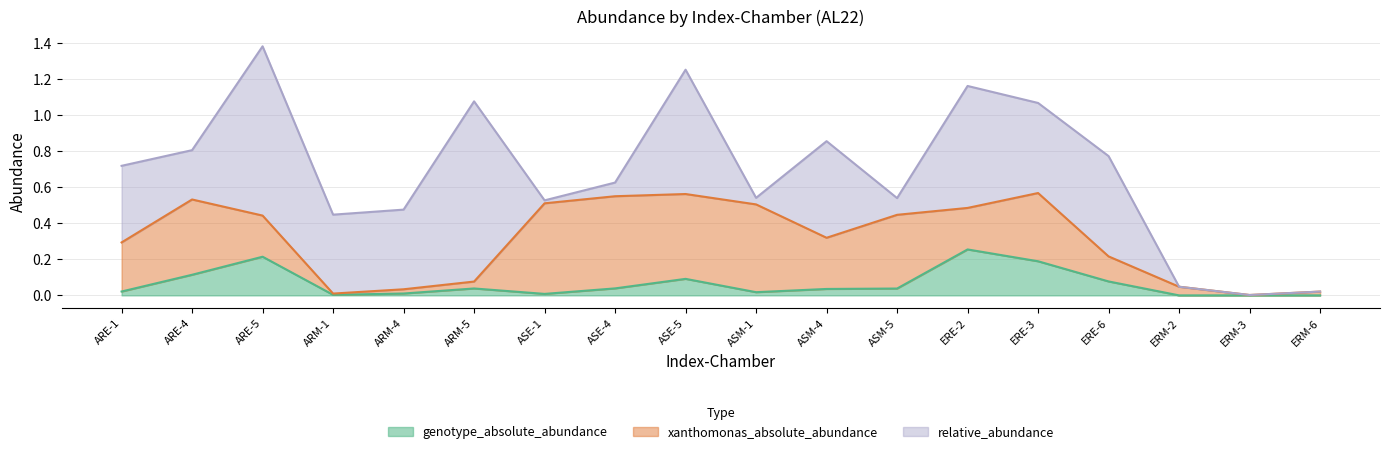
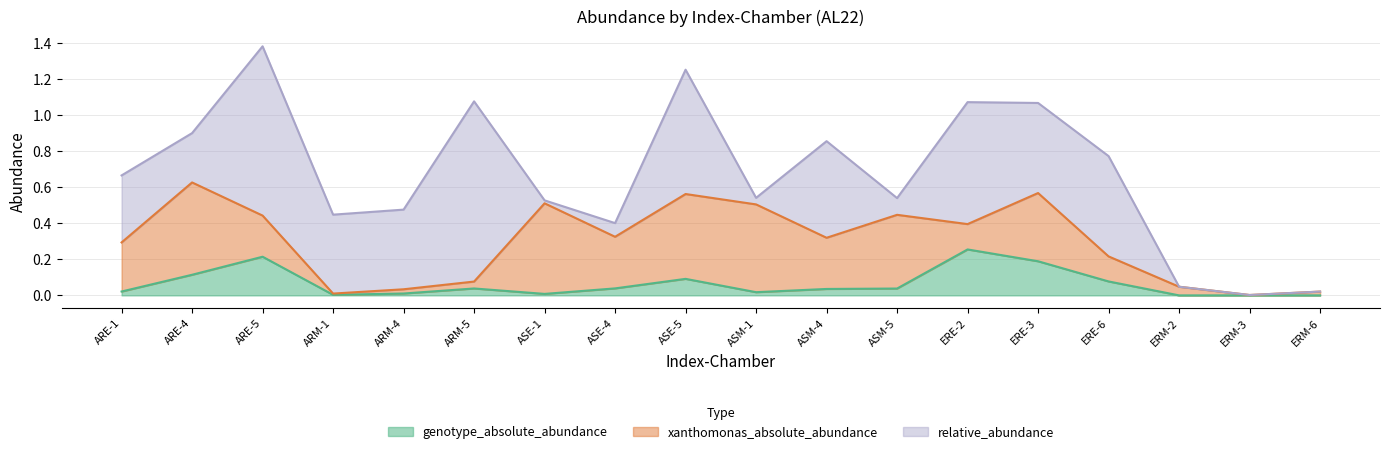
relative_abundance, ARE-1: 0.43 -> 0.37
xanthomonas_absolute_abundance, ARE-4: 0.42 -> 0.51
xanthomonas_absolute_abundance, ASE-4: 0.51 -> 0.29
xanthomonas_absolute_abundance, ERE-2: 0.23 -> 0.14
